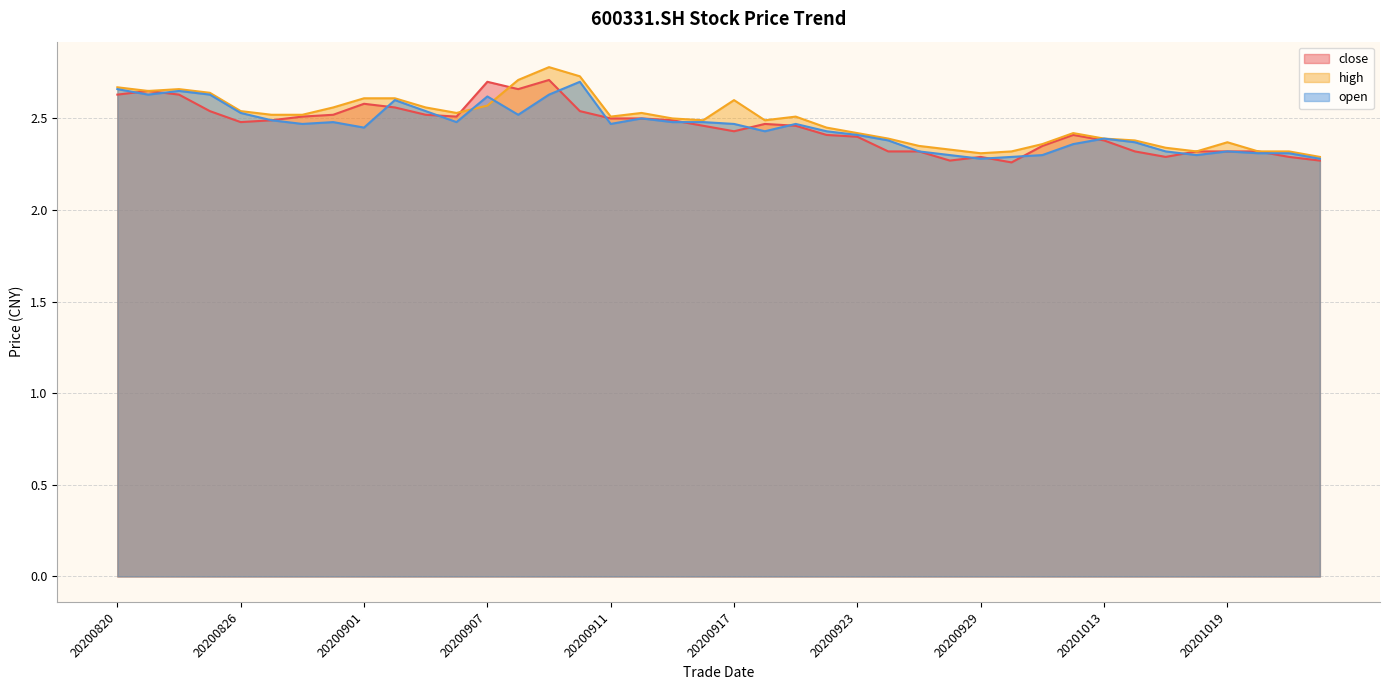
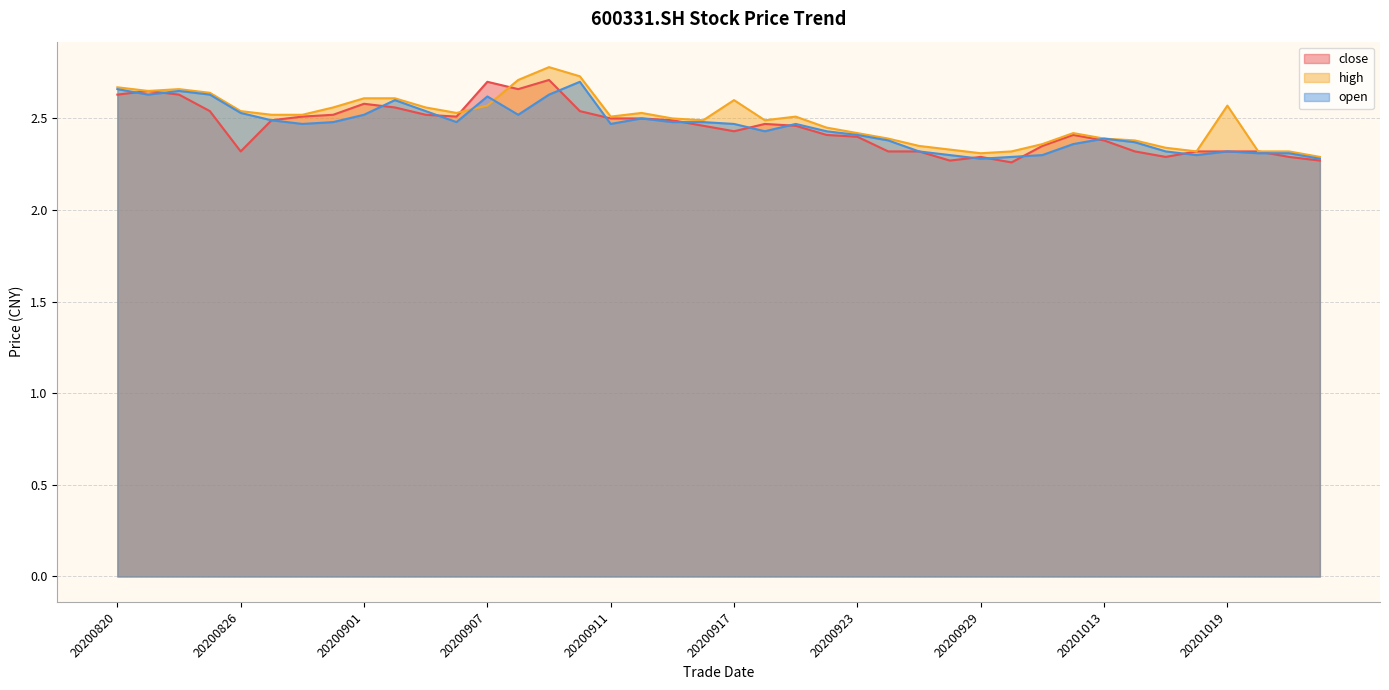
close, 20200826: 2.48 -> 2.32
open, 20200901: 2.45 -> 2.52
high, 20201019: 2.37 -> 2.57
